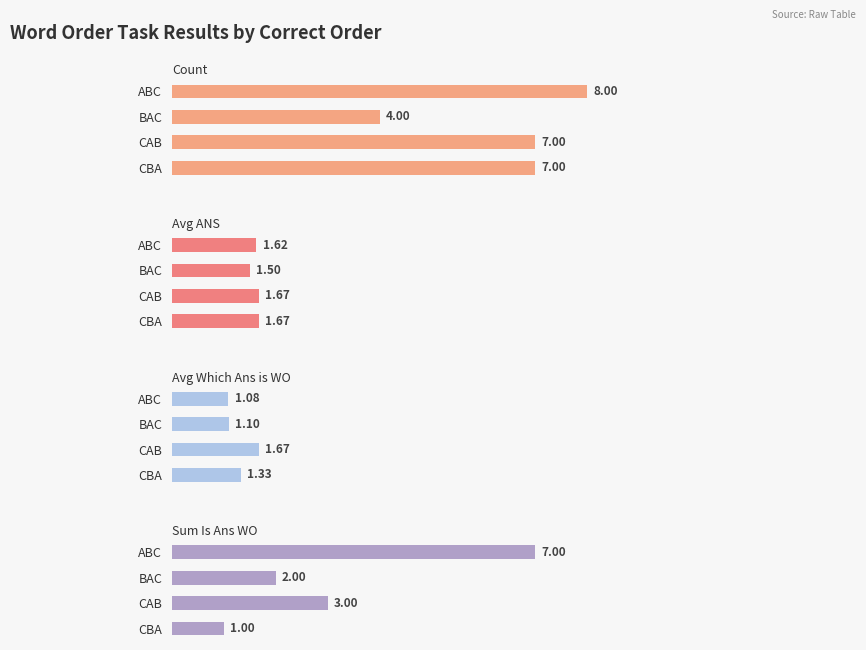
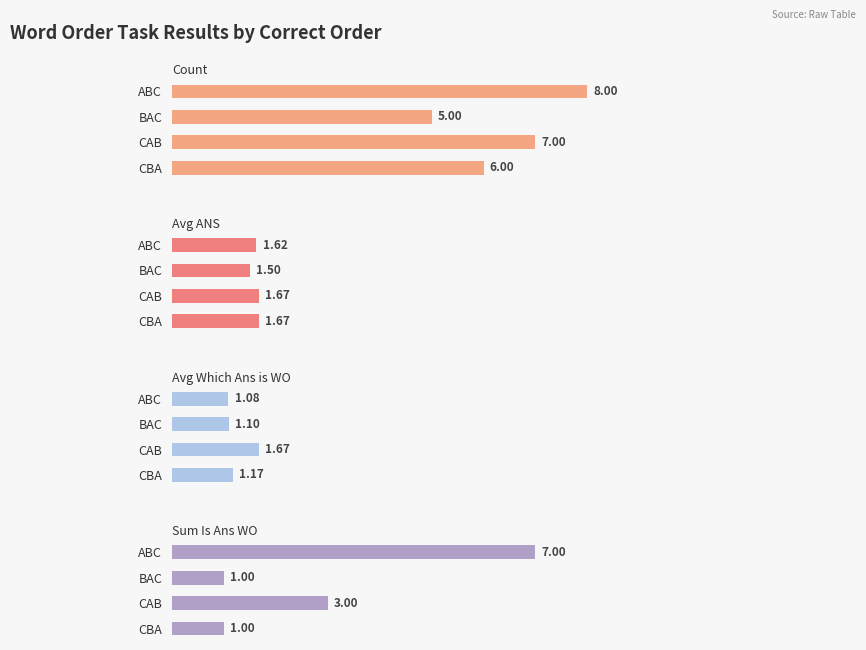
Count, BAC: 4.00 -> 5.00
Count, CBA: 7.00 -> 6.00
Avg Which Ans is WO, CBA: 1.33 -> 1.17
Sum Is Ans WO, BAC: 2.00 -> 1.00
